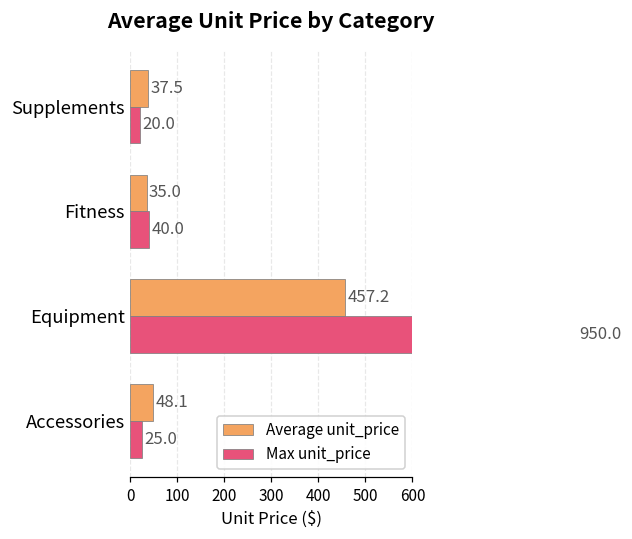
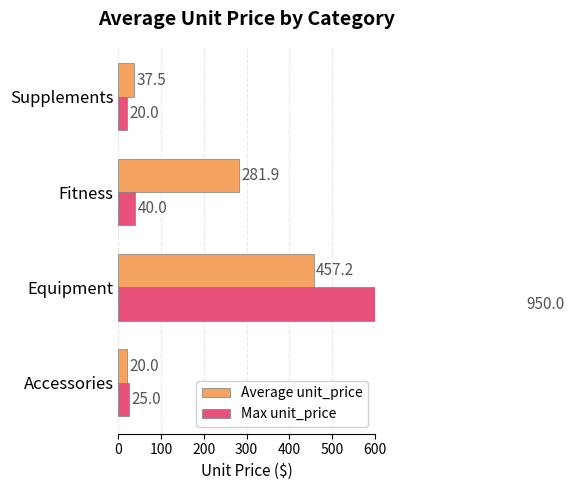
Average unit_price, Fitness: 35.0 -> 281.9
Average unit_price, Accessories: 48.1 -> 20.0
